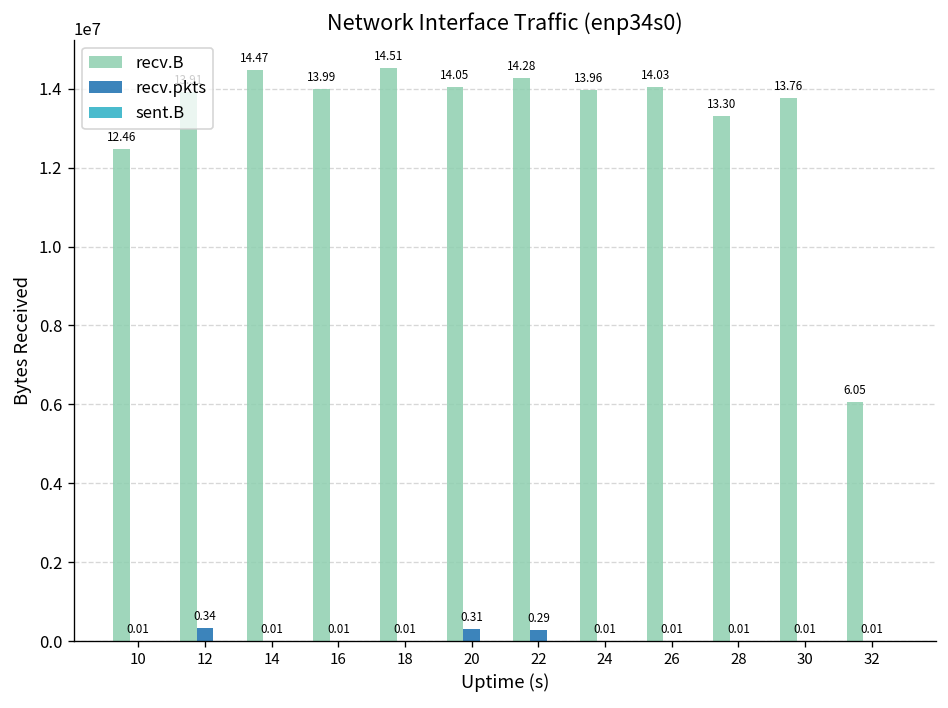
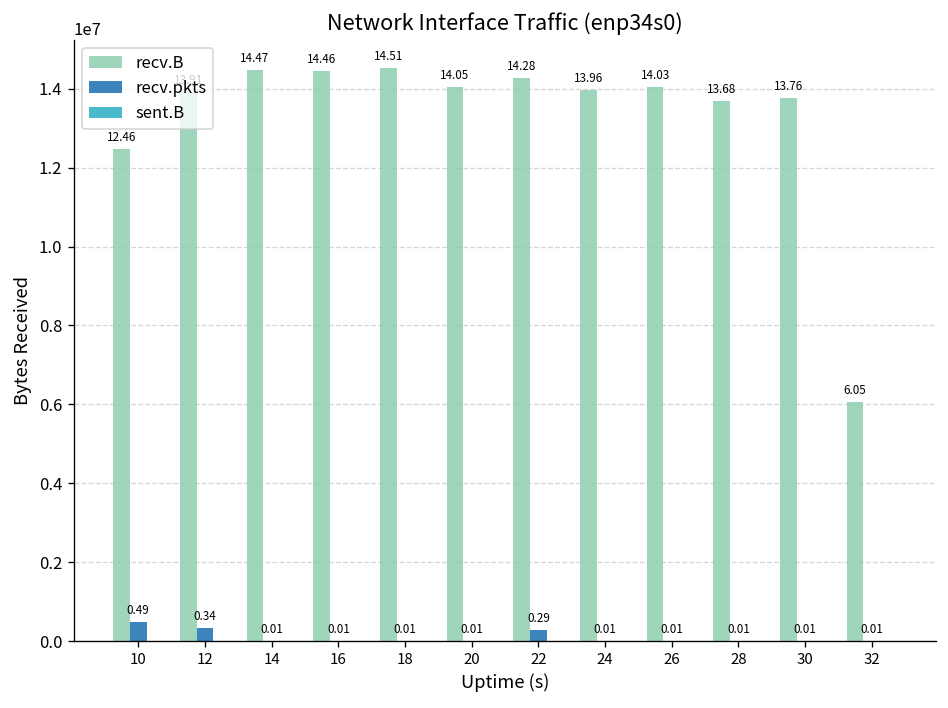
recv.pkts, 10: 0.01 -> 0.49
recv.B, 16: 13.99 -> 14.46
recv.pkts, 20: 0.31 -> 0.01
recv.B, 28: 13.30 -> 13.68
